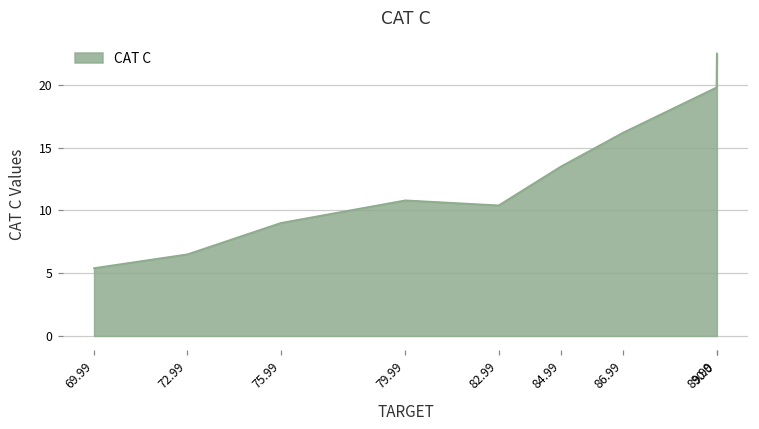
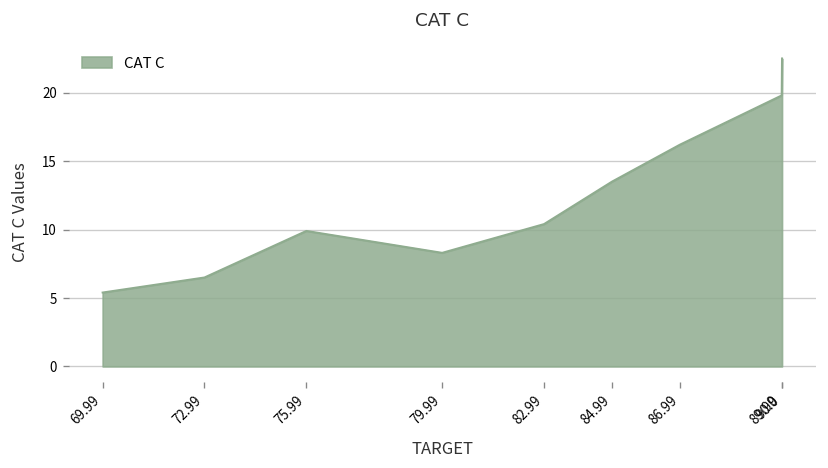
75.99: 9.0 -> 9.9
79.99: 10.8 -> 8.3
